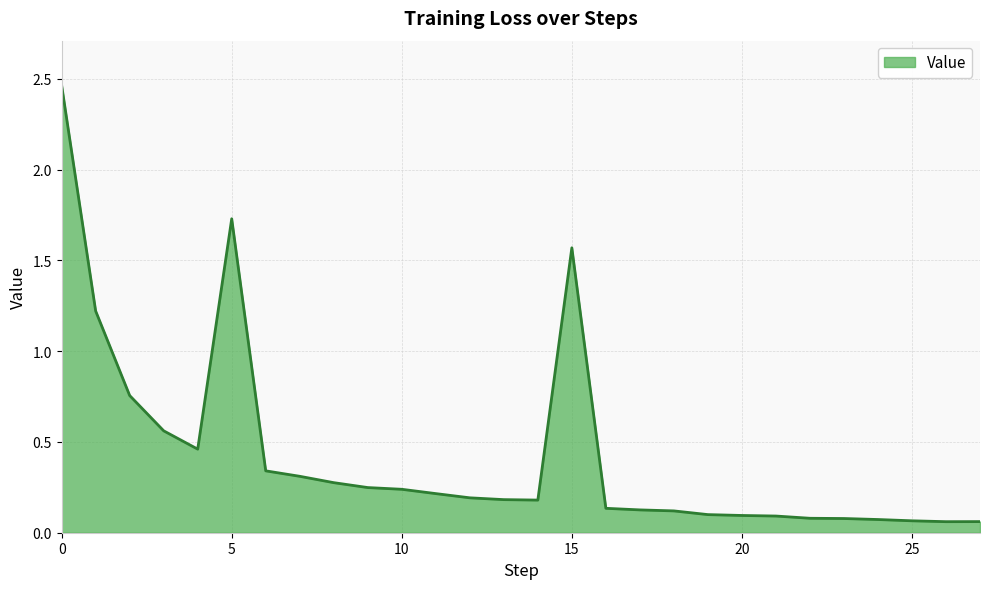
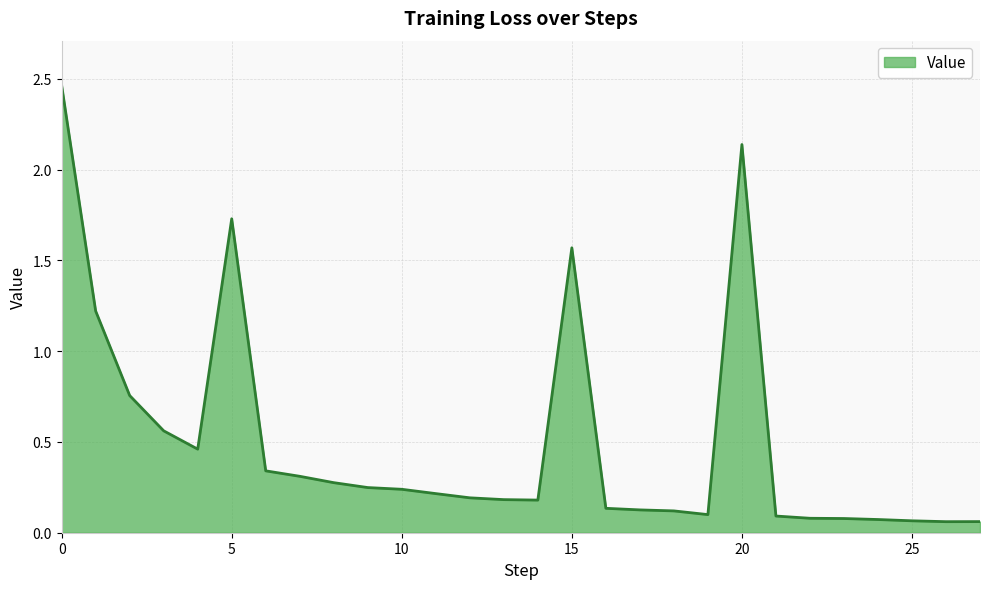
20: 0.10 -> 2.14
